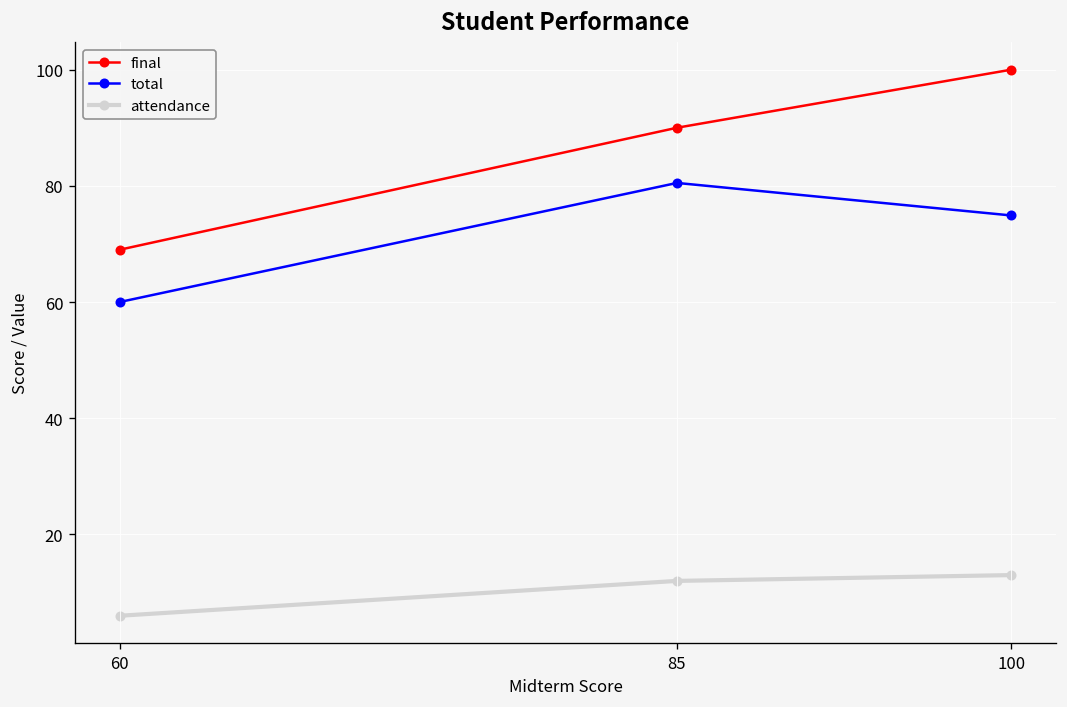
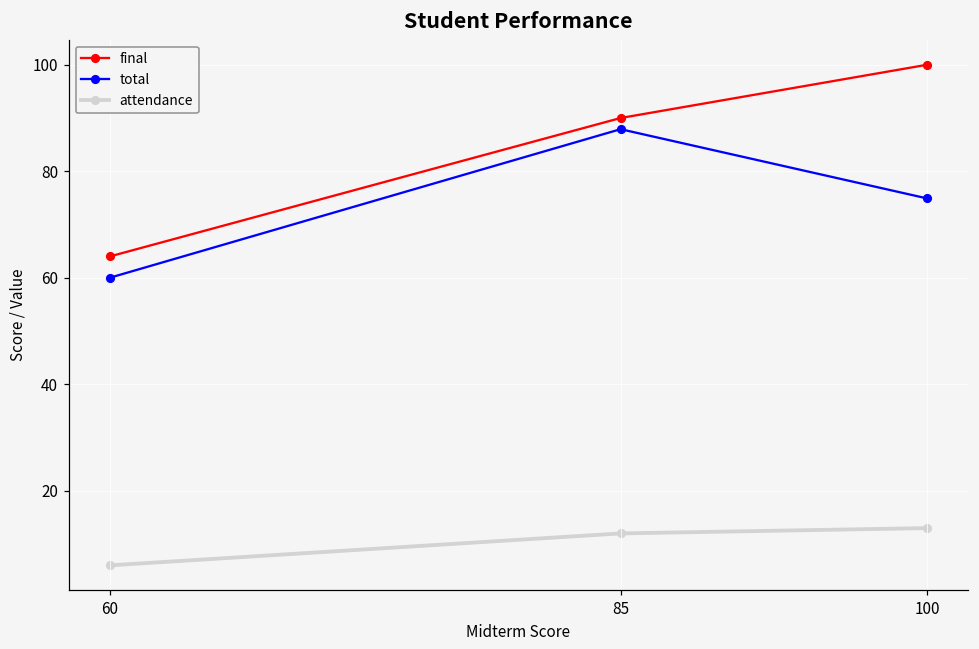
final, 60: 69 -> 64
total, 85: 81 -> 88
